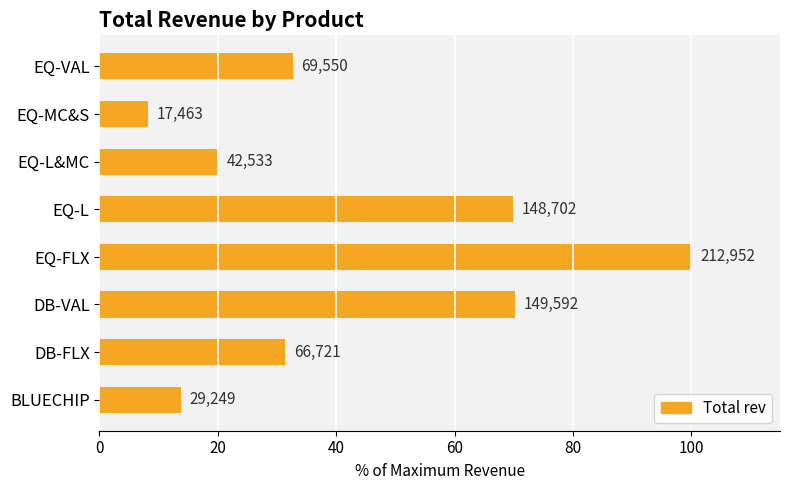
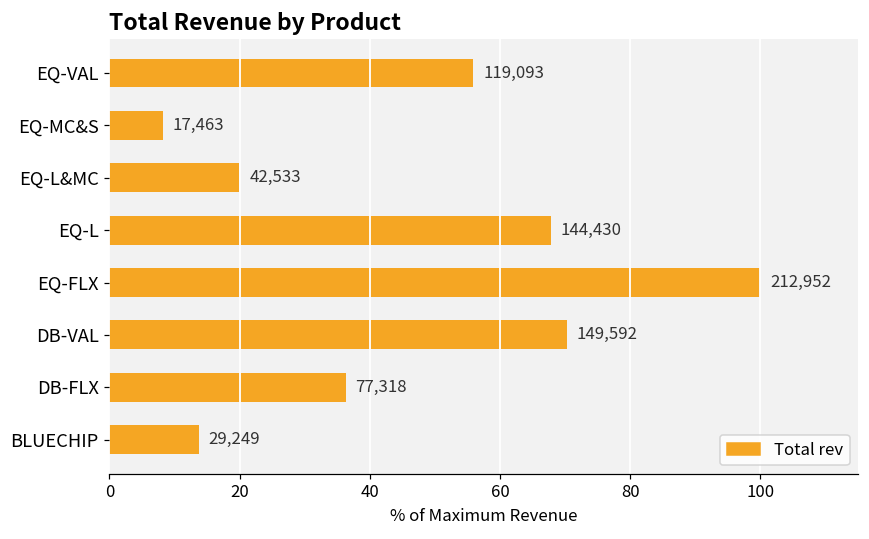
EQ-VAL: 69,550 -> 119,093
EQ-L: 148,702 -> 144,430
DB-FLX: 66,721 -> 77,318
